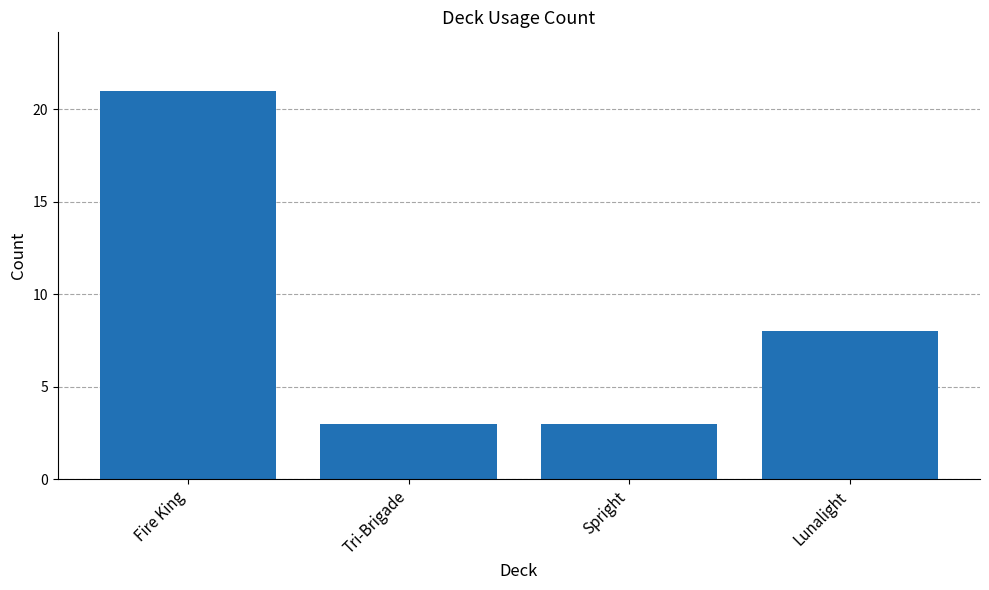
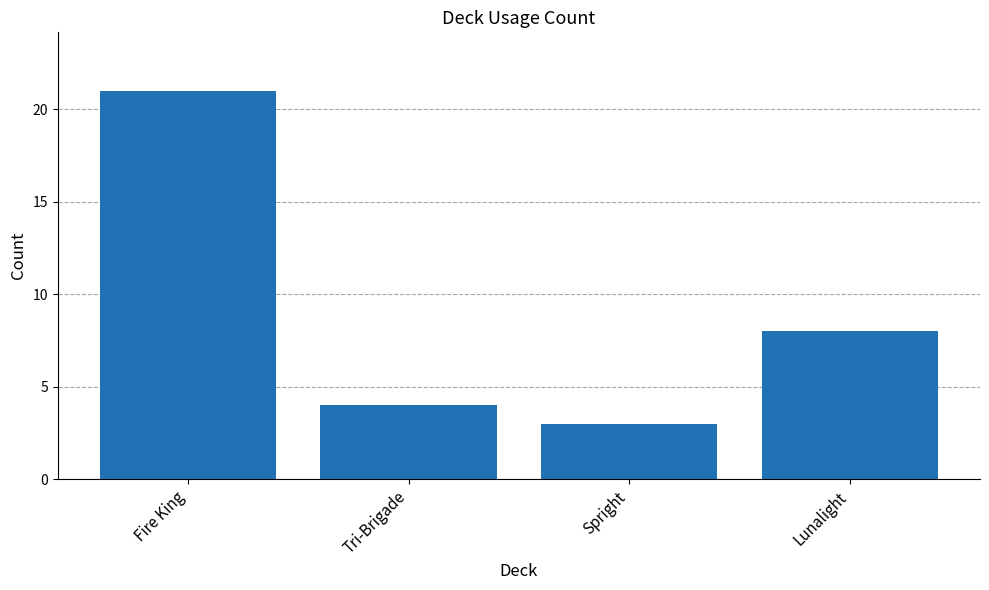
Tri-Brigade: 3 -> 4
